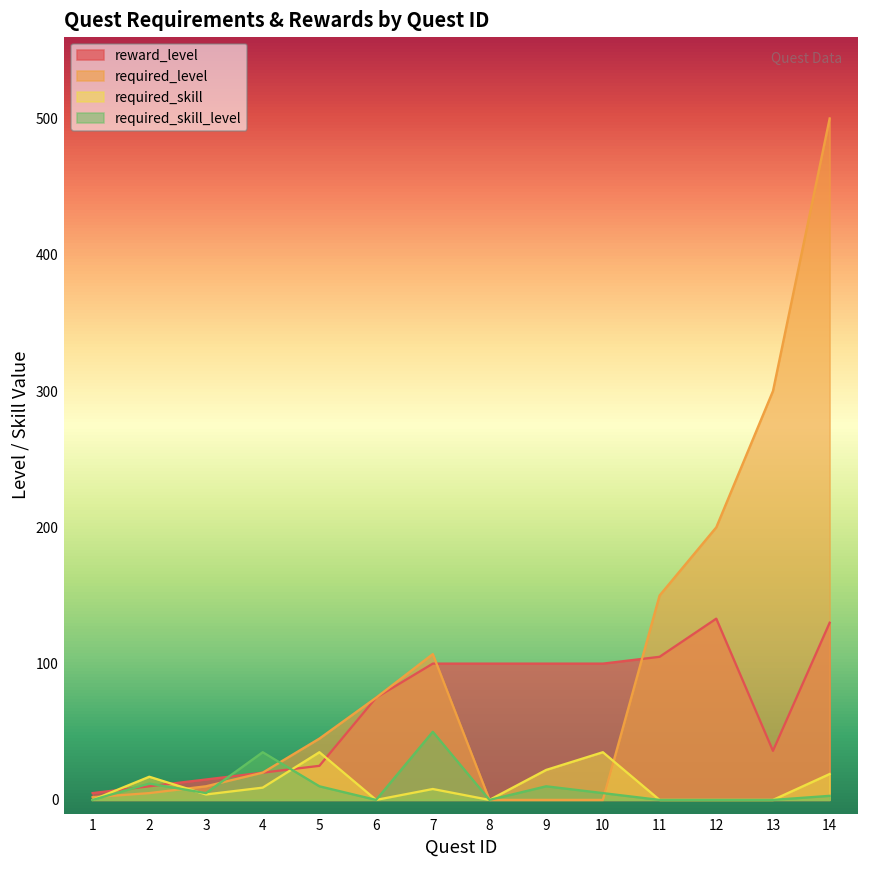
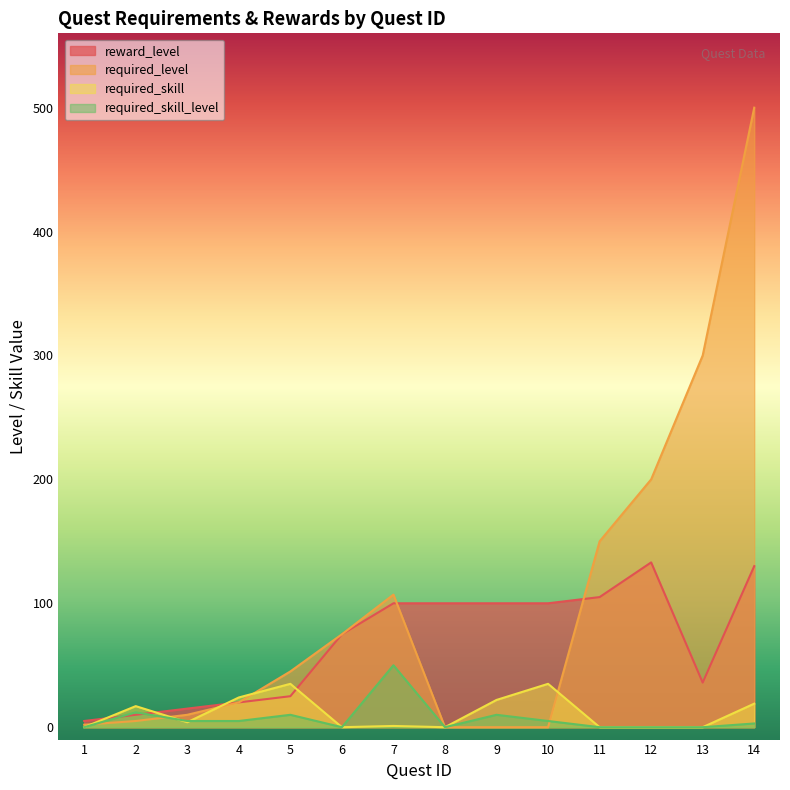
required_skill, 4: 9 -> 24
required_skill_level, 4: 35 -> 5
required_skill, 7: 8 -> 1
